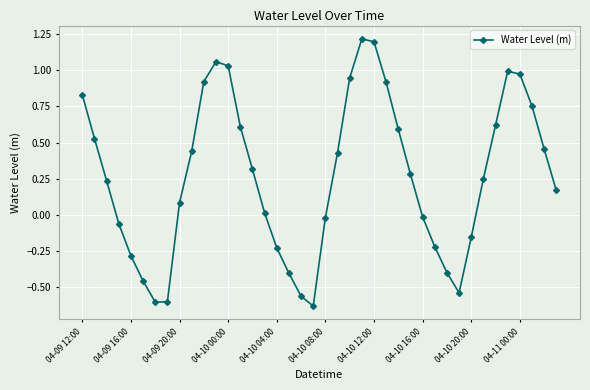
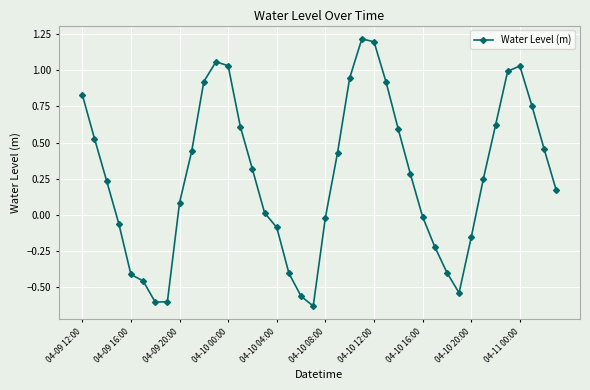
04-09 16:00: -0.28 -> -0.41
04-10 04:00: -0.23 -> -0.09
04-11 00:00: 0.97 -> 1.03
